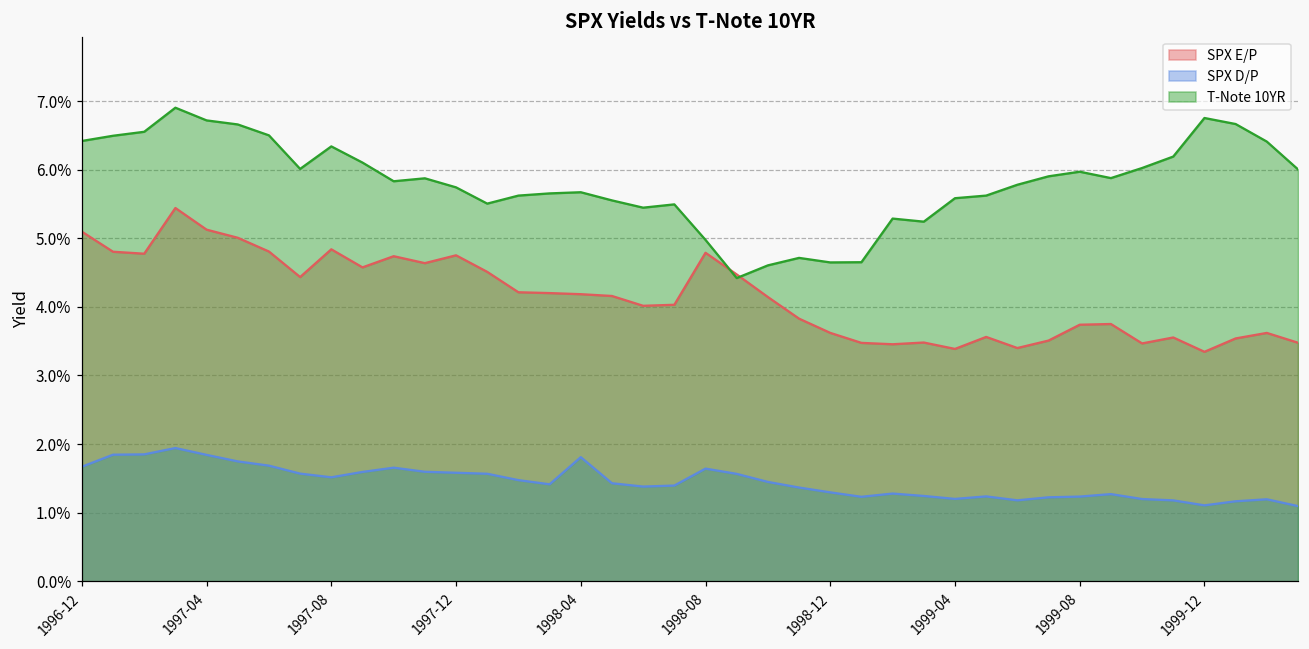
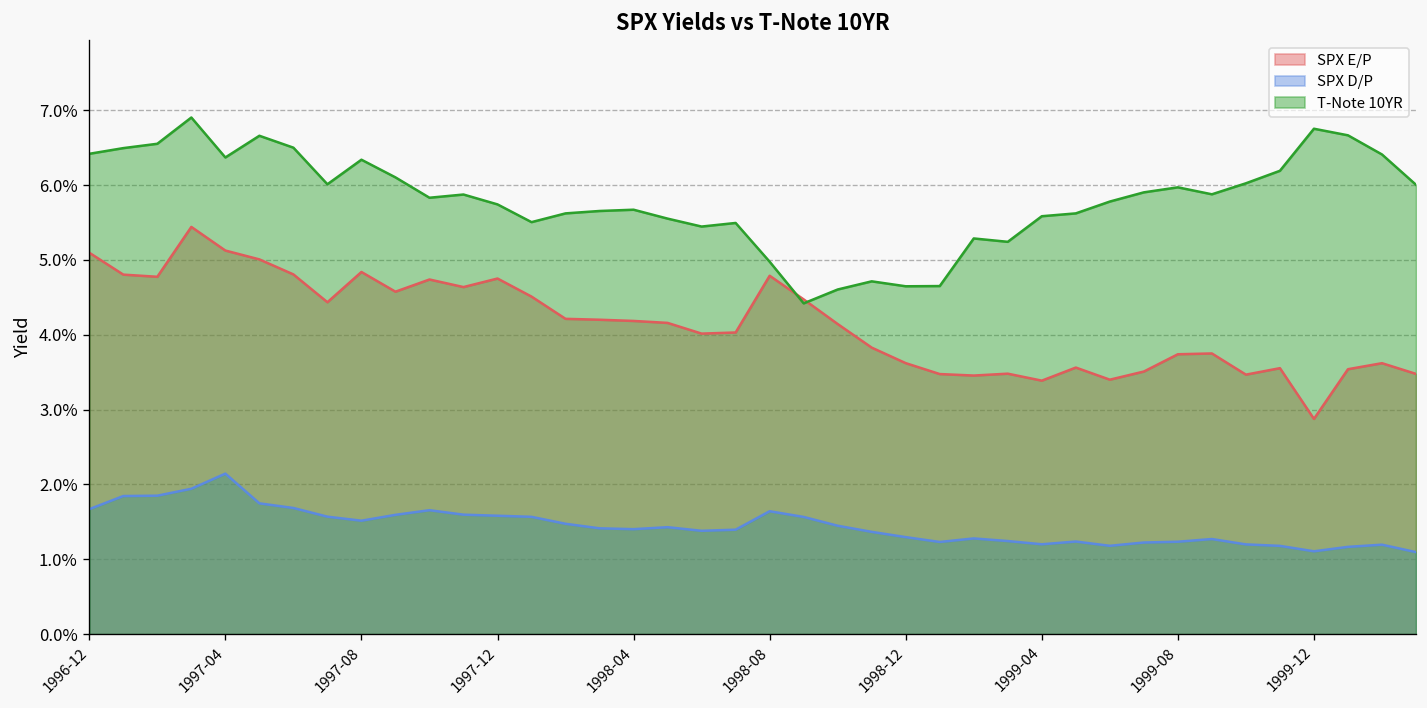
SPX D/P, 1997-04: 1.8% -> 2.1%
T-Note 10YR, 1997-04: 6.7% -> 6.4%
SPX D/P, 1998-04: 1.8% -> 1.4%
SPX E/P, 1999-12: 3.3% -> 2.9%
